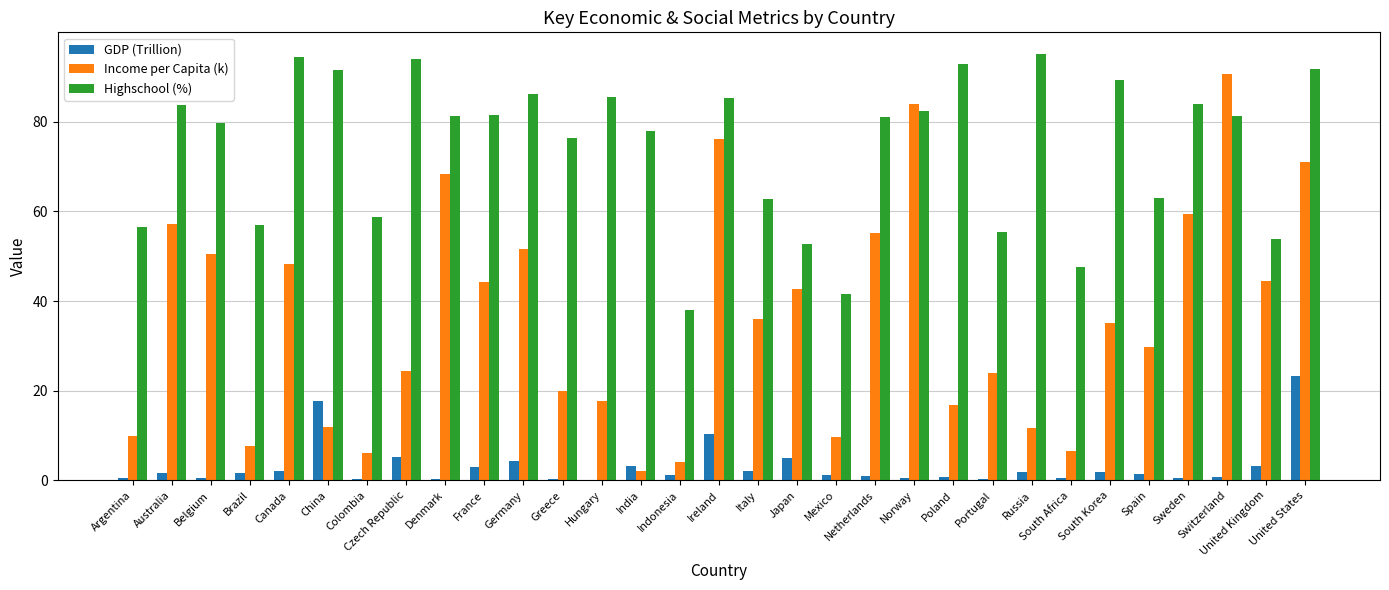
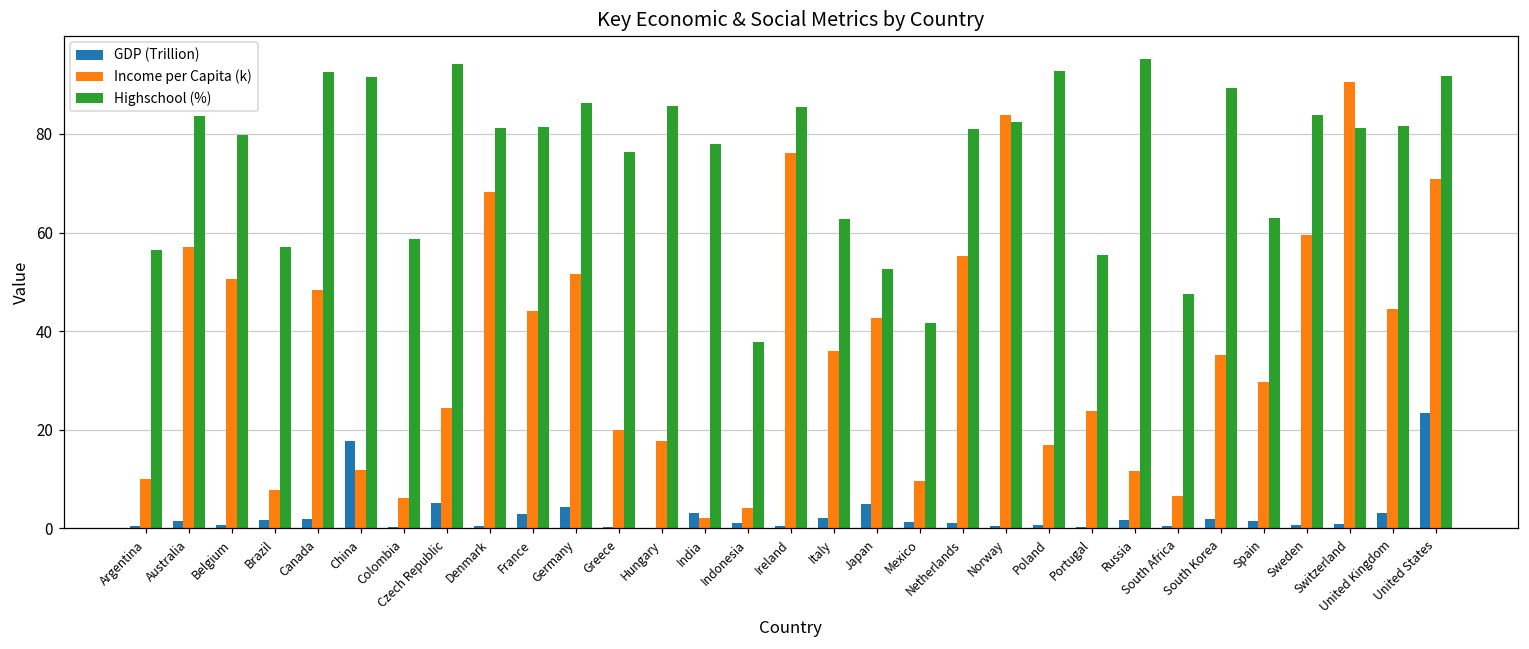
Highschool (%), Canada: 95 -> 93
GDP (Trillion), Ireland: 10 -> 0
Highschool (%), United Kingdom: 54 -> 82
